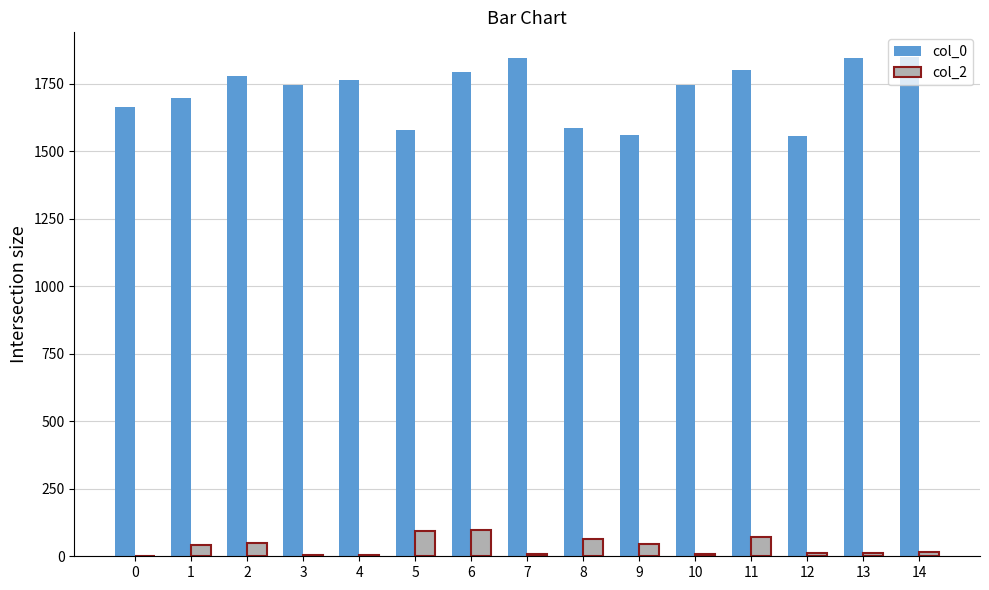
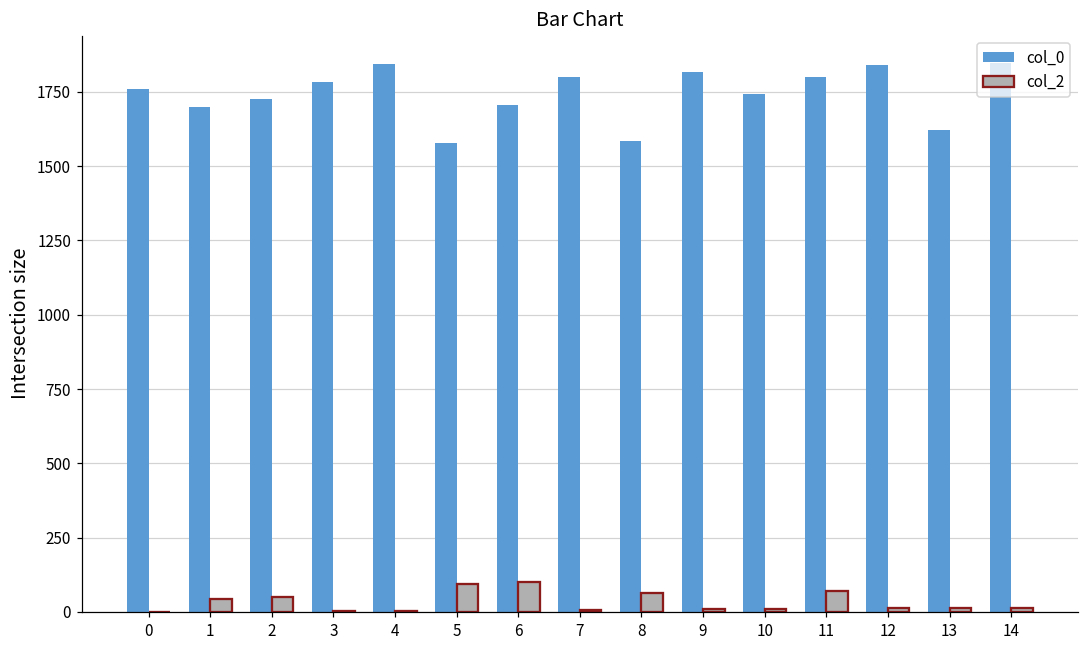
col_0, 0: 1660 -> 1760
col_0, 2: 1780 -> 1720
col_0, 3: 1750 -> 1780
col_0, 4: 1760 -> 1840
col_0, 6: 1790 -> 1710
col_0, 7: 1840 -> 1800
col_0, 9: 1560 -> 1820
col_2, 9: 50 -> 10
col_0, 12: 1560 -> 1840
col_0, 13: 1840 -> 1620
